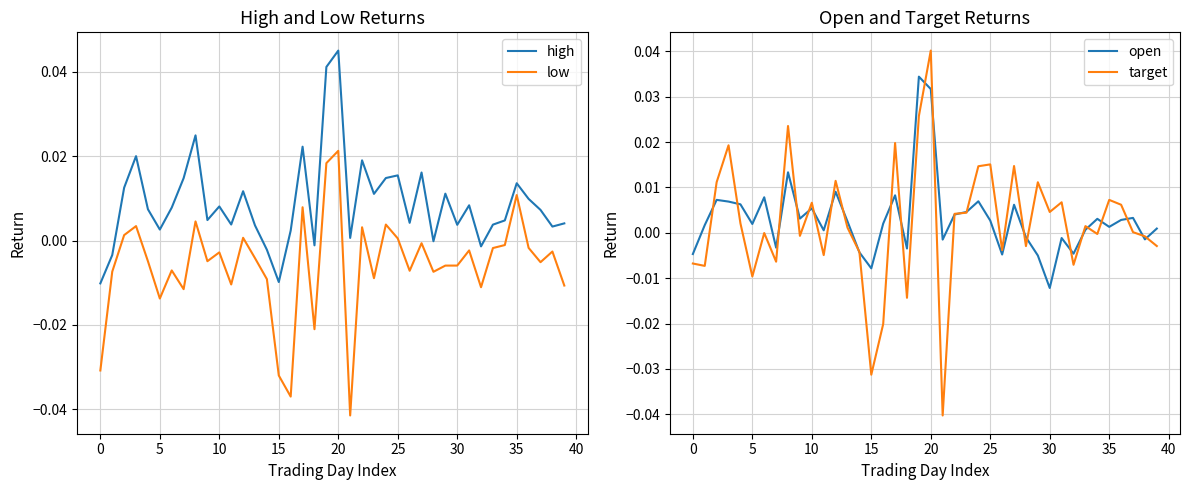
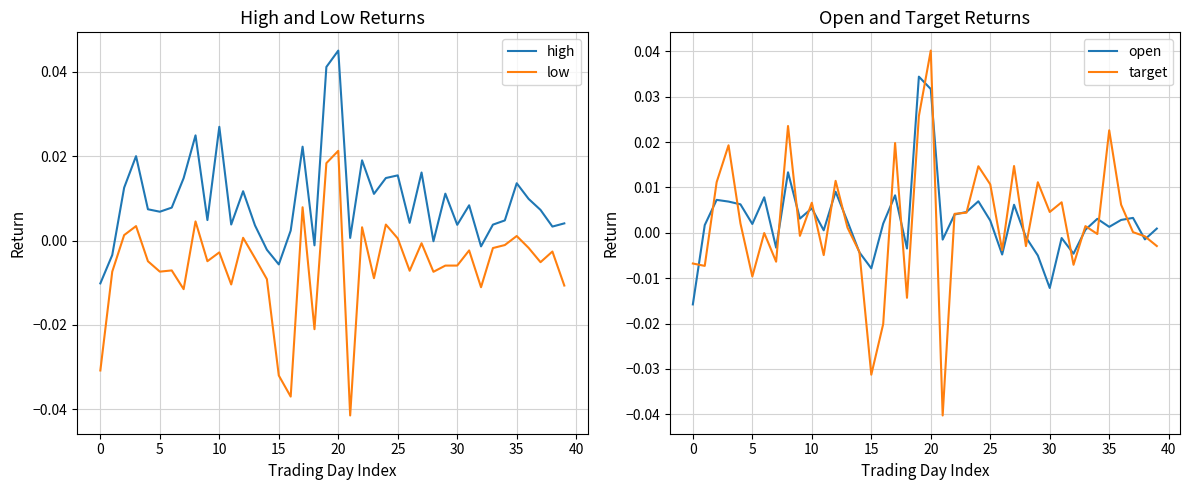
High and Low Returns, high, 5: 0.003 -> 0.007
High and Low Returns, low, 5: -0.014 -> -0.007
High and Low Returns, high, 10: 0.008 -> 0.027
High and Low Returns, high, 15: -0.010 -> -0.006
High and Low Returns, low, 35: 0.011 -> 0.001
Open and Target Returns, open, 0: -0.005 -> -0.016
Open and Target Returns, target, 25: 0.015 -> 0.011
Open and Target Returns, target, 35: 0.007 -> 0.023
